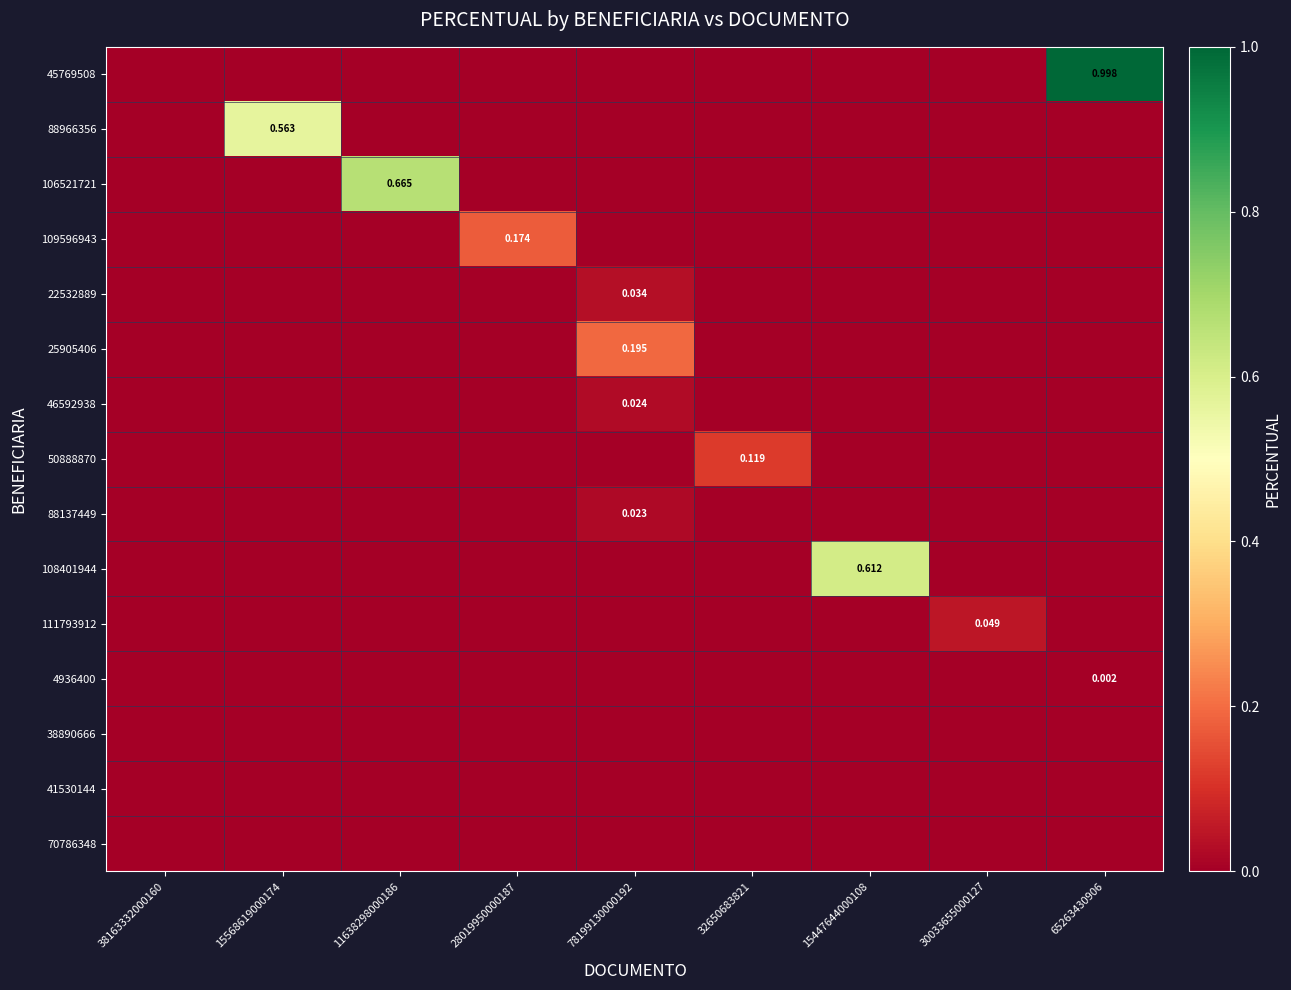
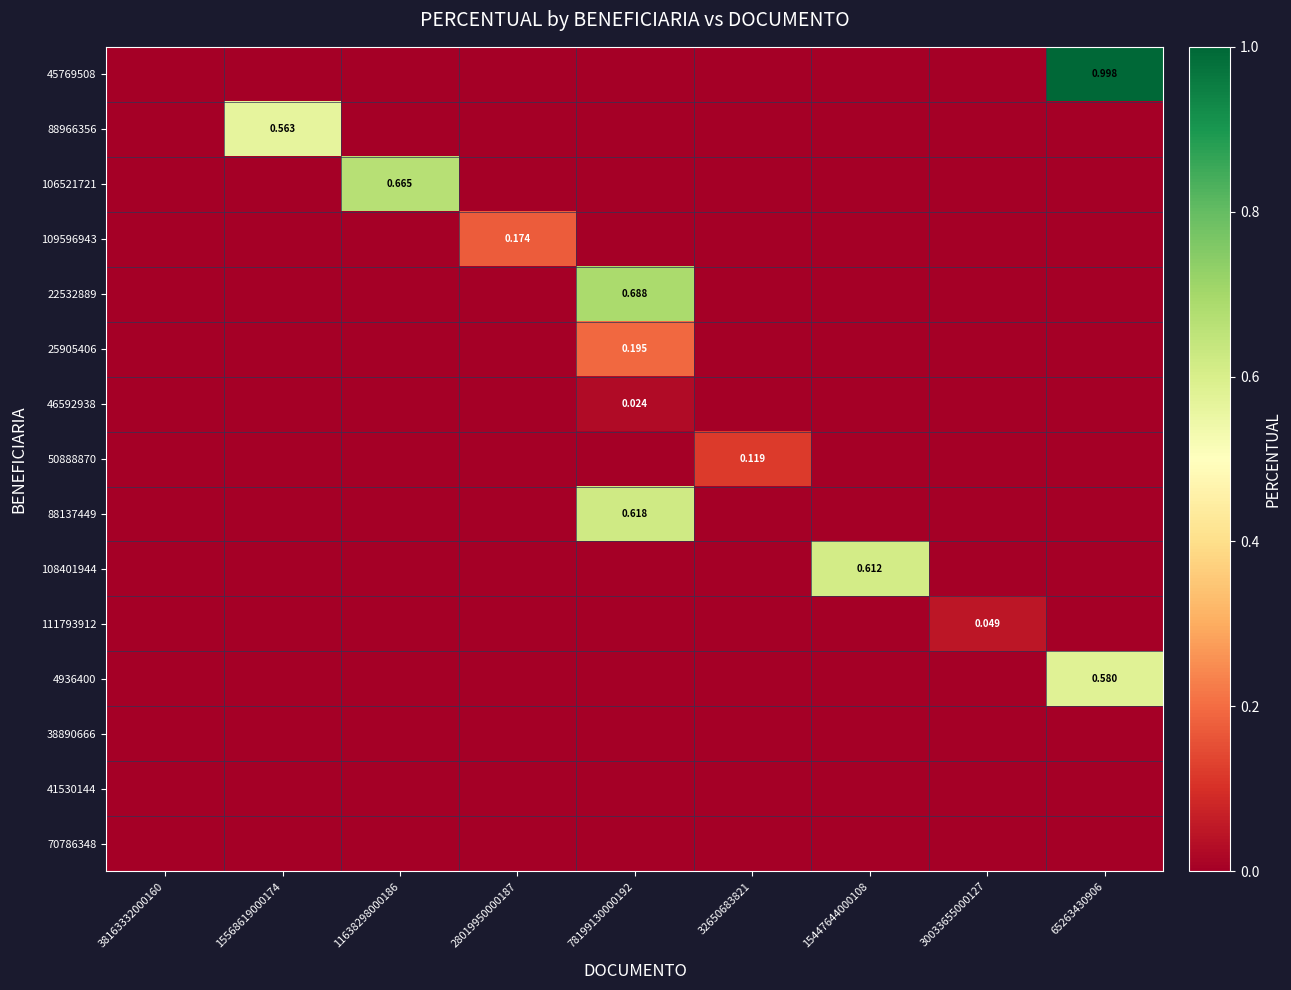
22532889, 78199130000192: 0.034 -> 0.688
88137449, 78199130000192: 0.023 -> 0.618
4936400, 65263430906: 0.002 -> 0.580
